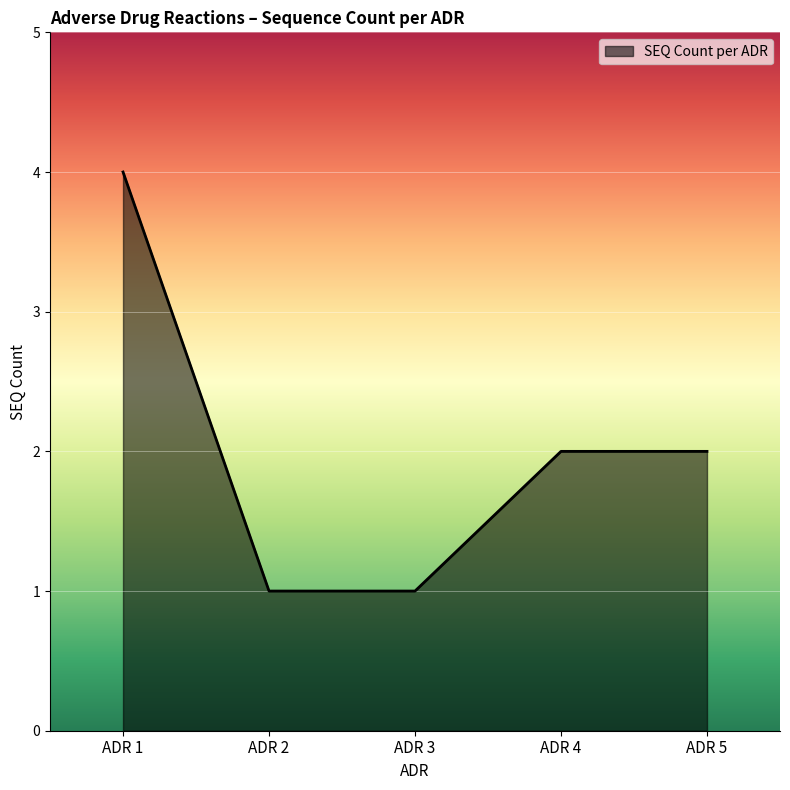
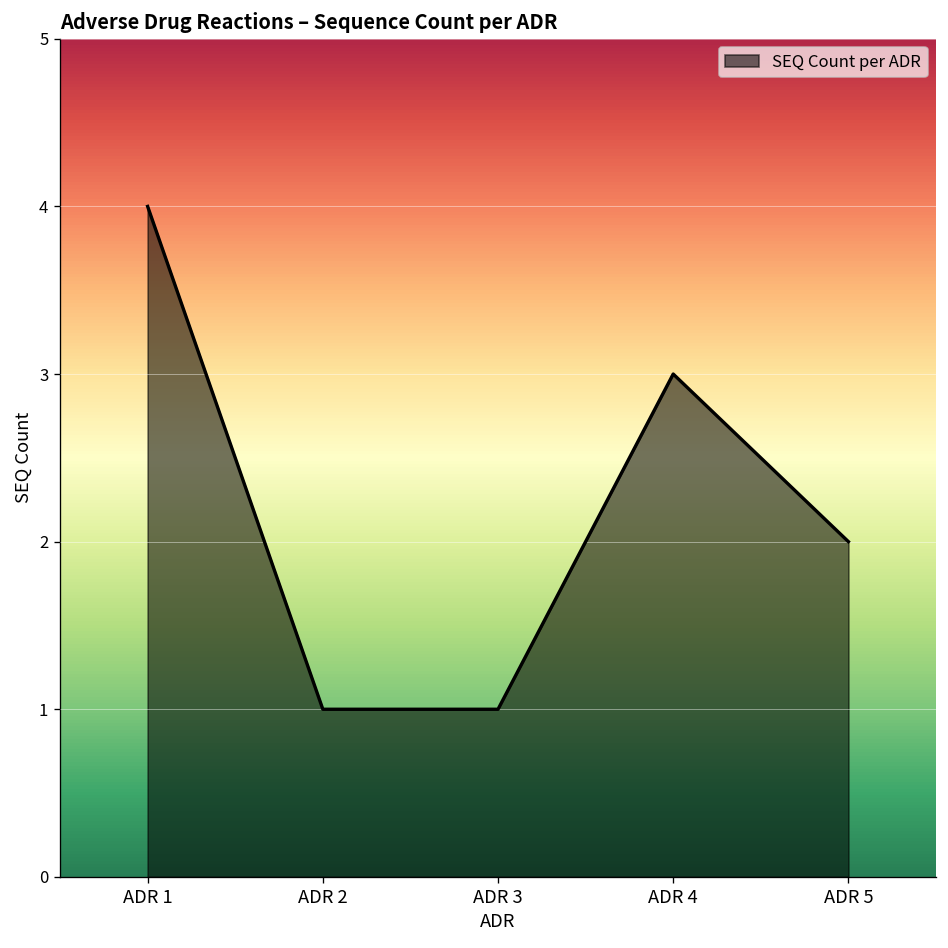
ADR 4: 2 -> 3
